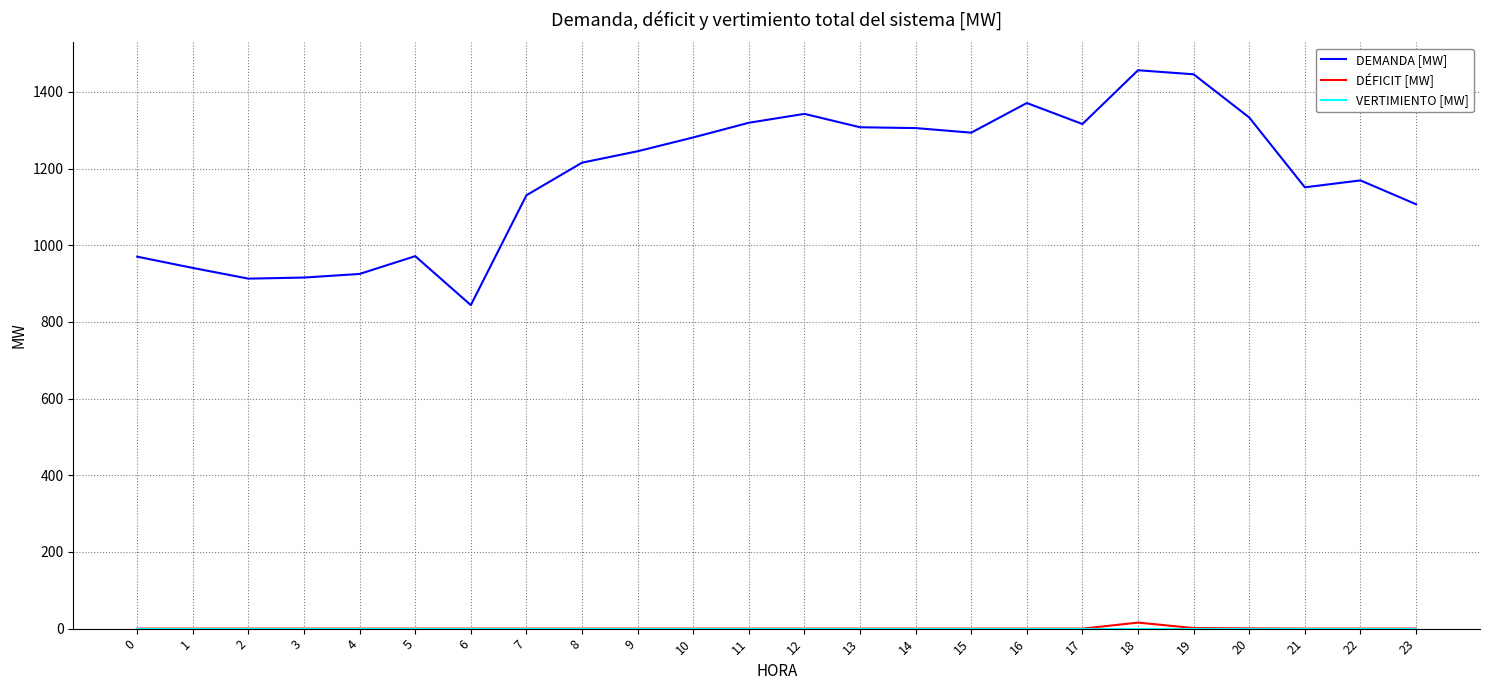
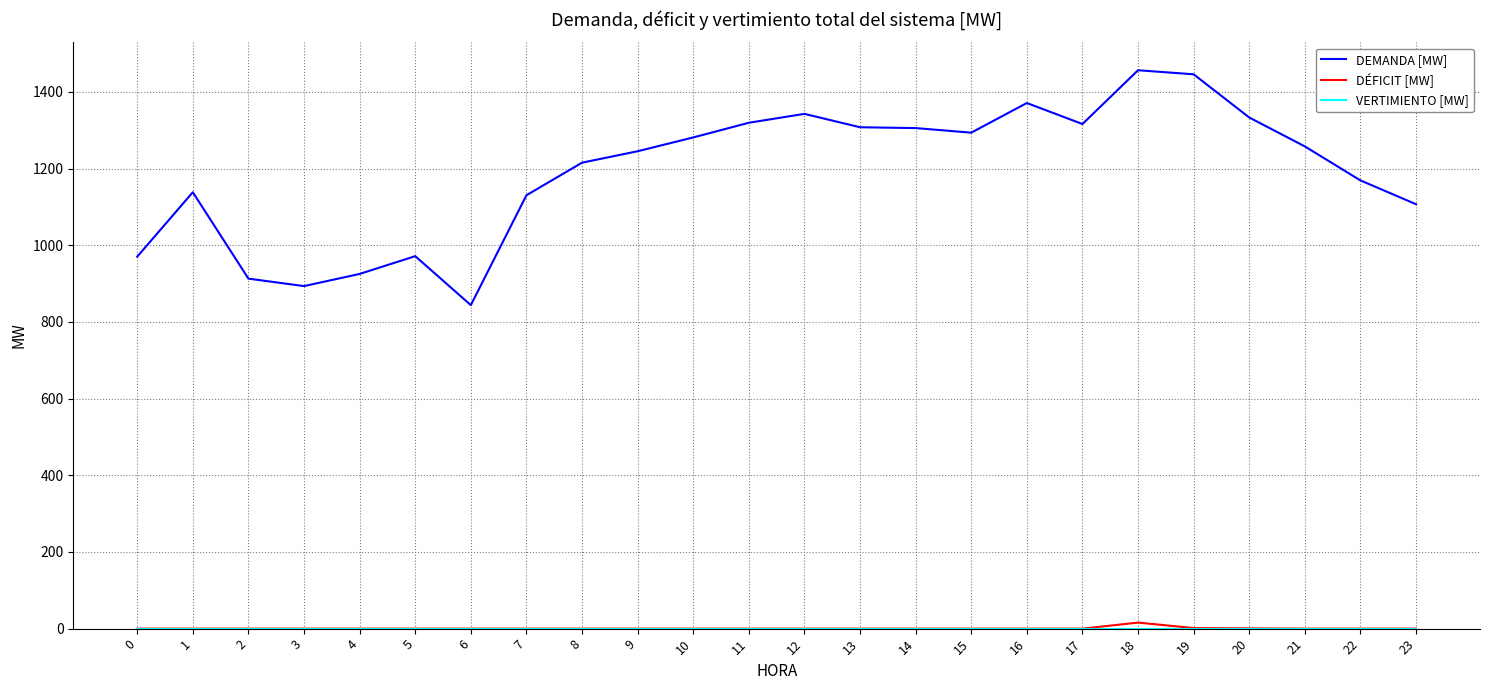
DEMANDA [MW], 1: 940 -> 1140
DEMANDA [MW], 3: 920 -> 890
DEMANDA [MW], 21: 1150 -> 1260
